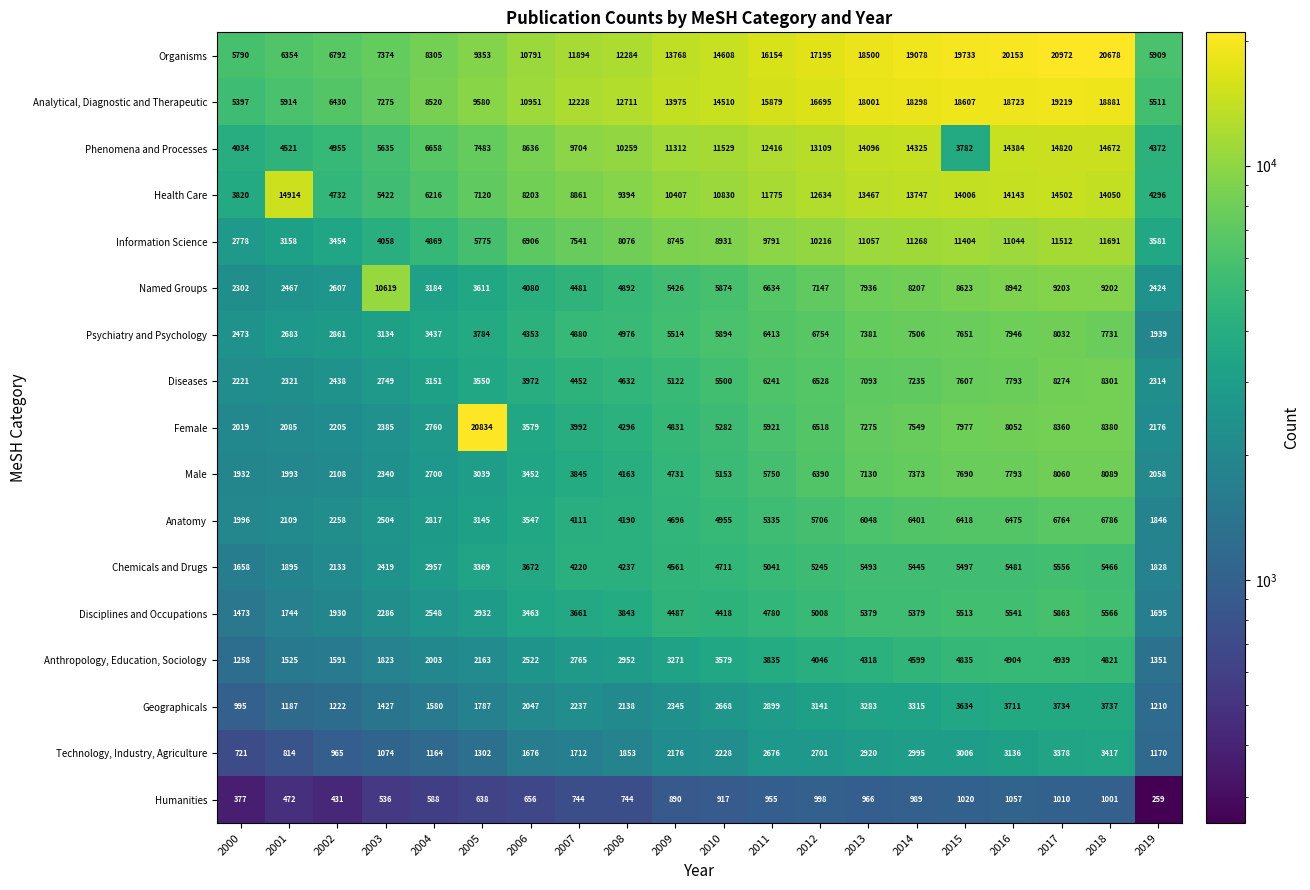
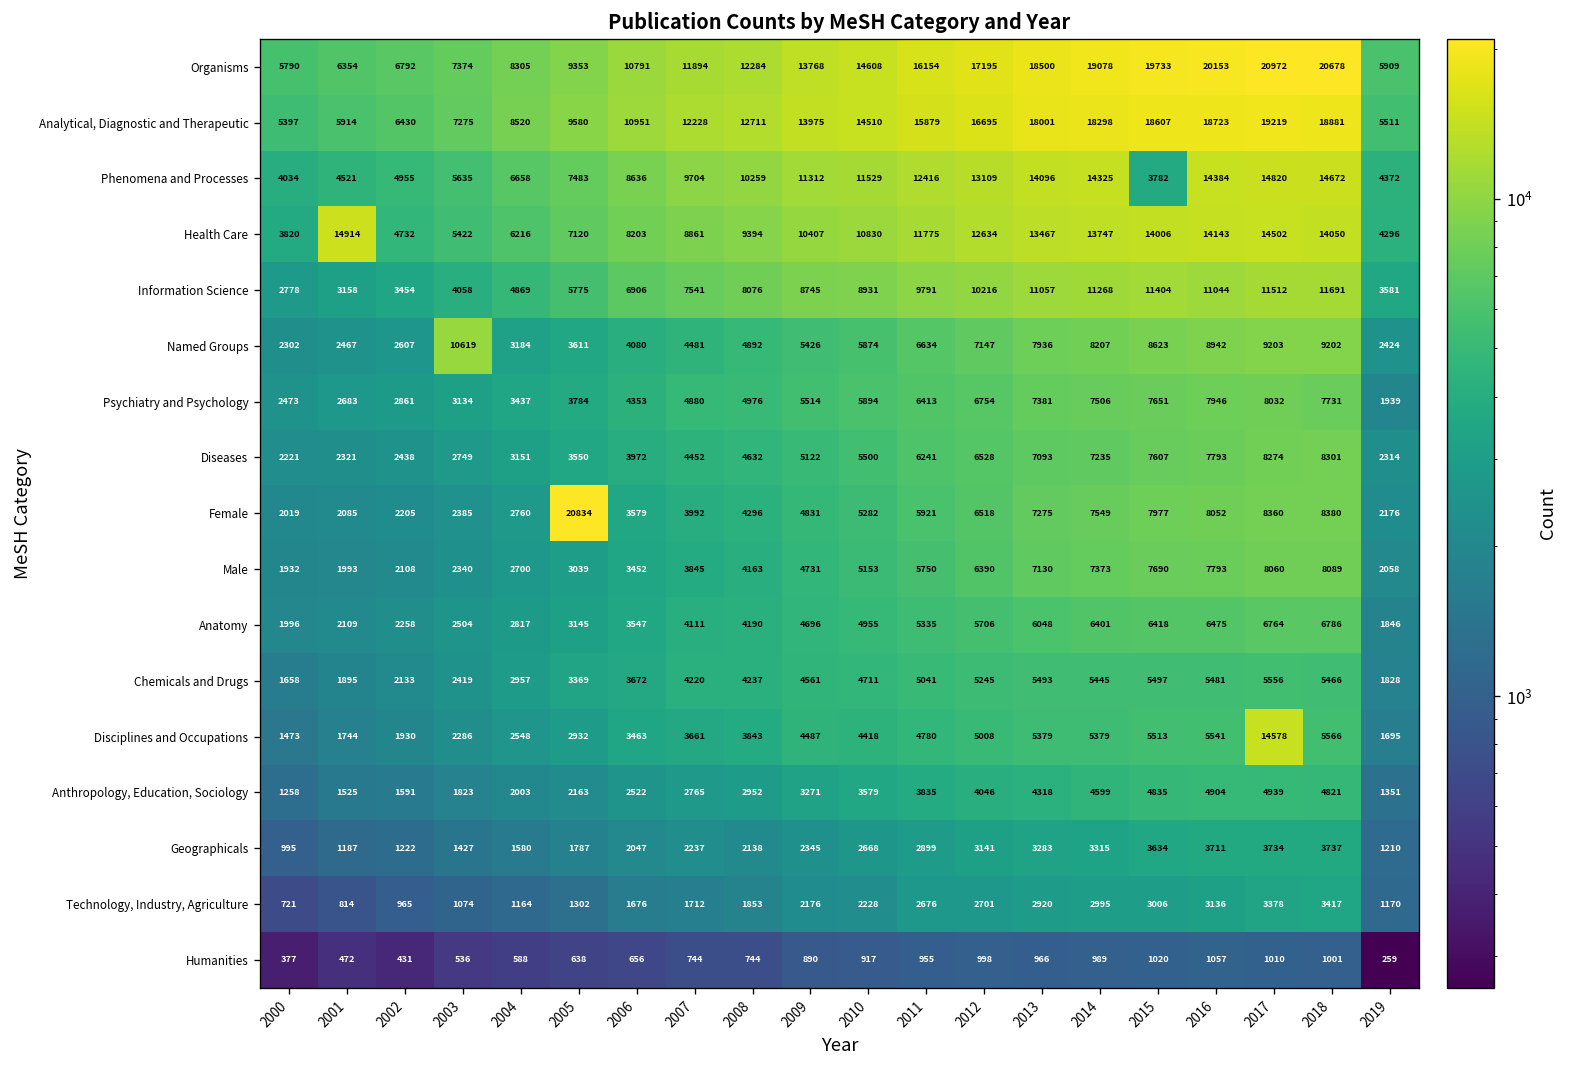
Disciplines and Occupations, 2017: 5863 -> 14578
